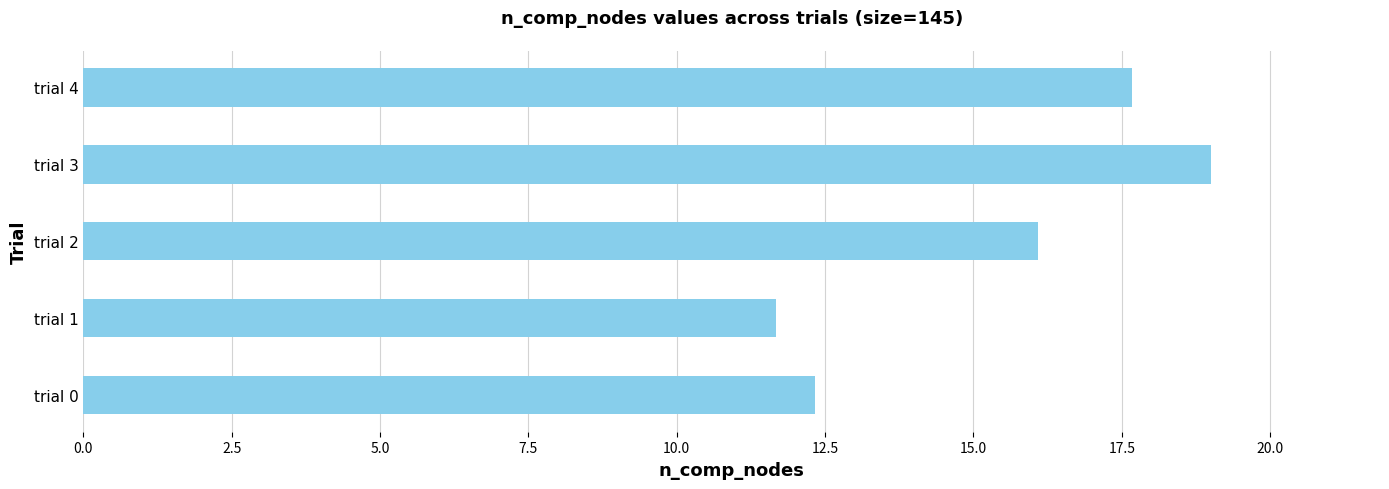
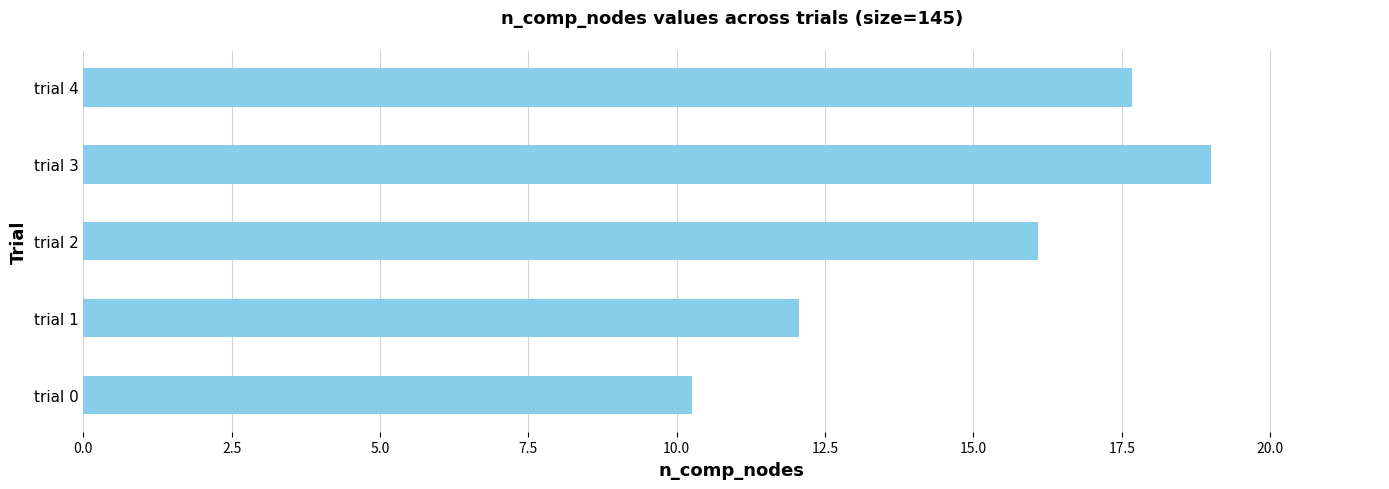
trial 1: 11.7 -> 12.1
trial 0: 12.3 -> 10.3
